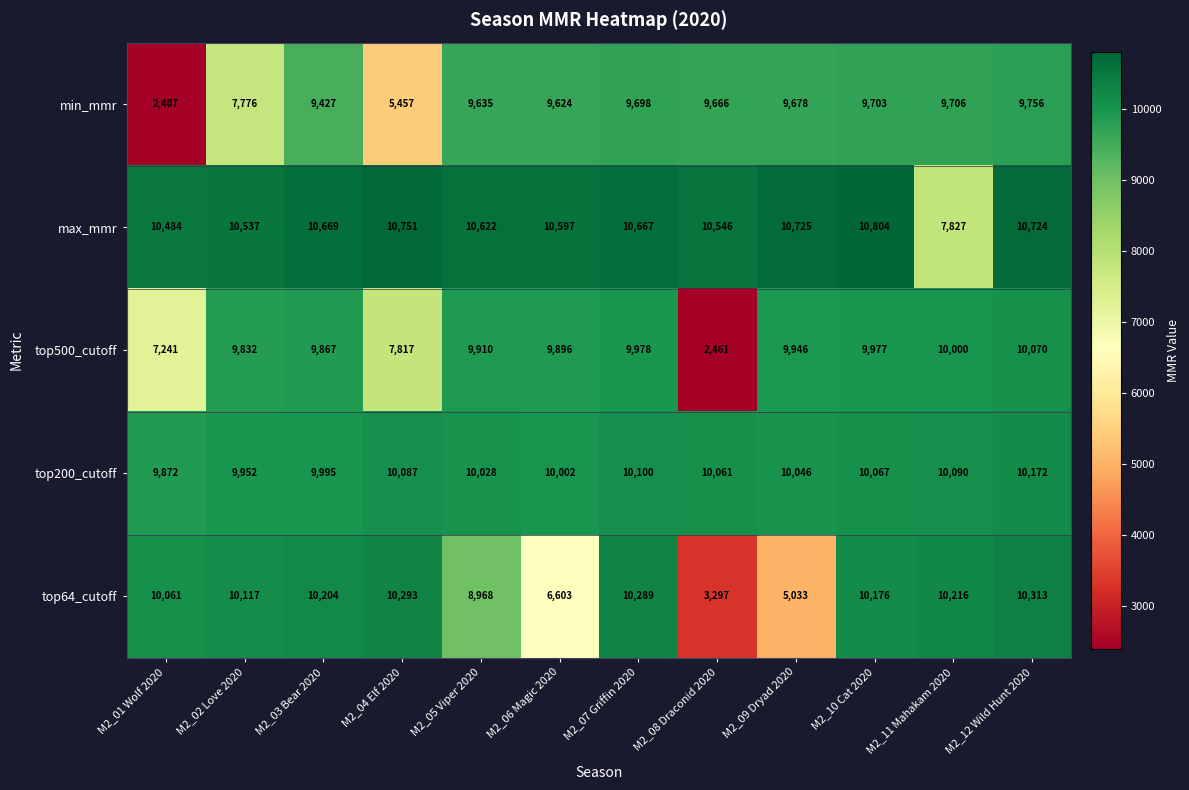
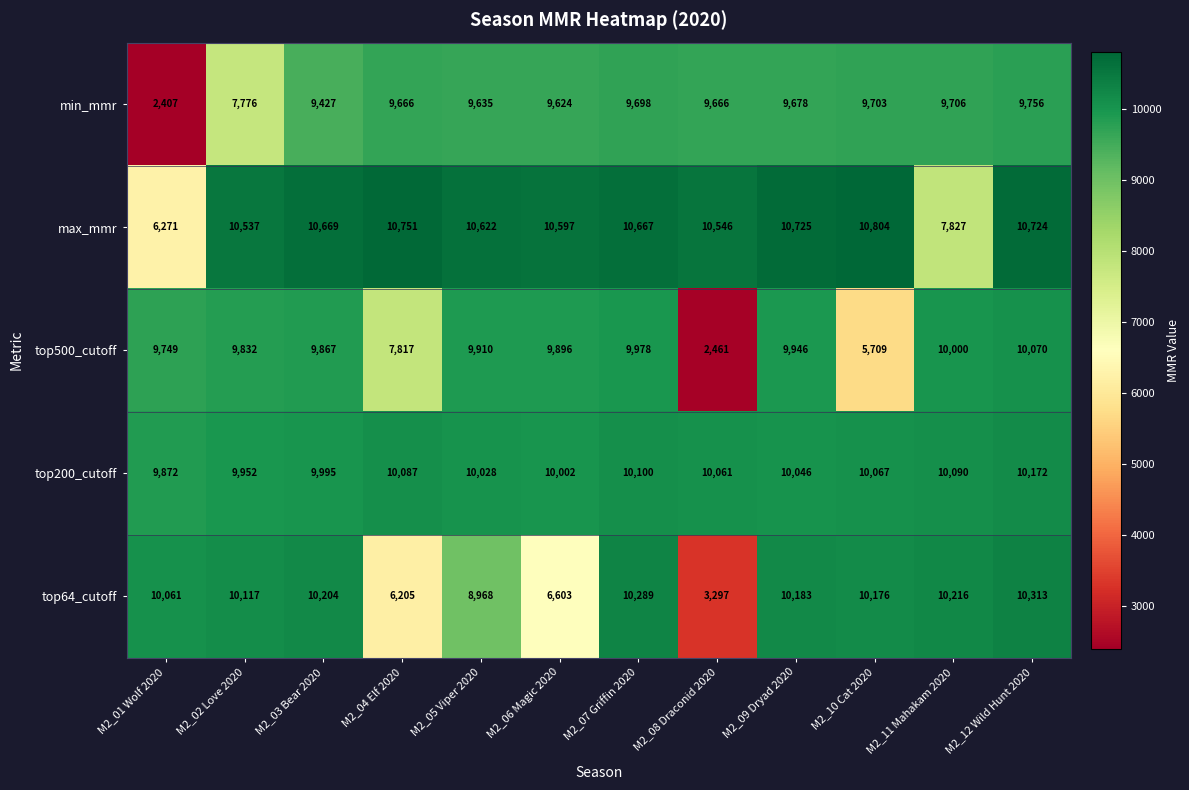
min_mmr, M2_04 Elf 2020: 5,457 -> 9,666
max_mmr, M2_01 Wolf 2020: 10,484 -> 6,271
top500_cutoff, M2_01 Wolf 2020: 7,241 -> 9,749
top500_cutoff, M2_10 Cat 2020: 9,977 -> 5,709
top64_cutoff, M2_04 Elf 2020: 10,293 -> 6,205
top64_cutoff, M2_09 Dryad 2020: 5,033 -> 10,183
